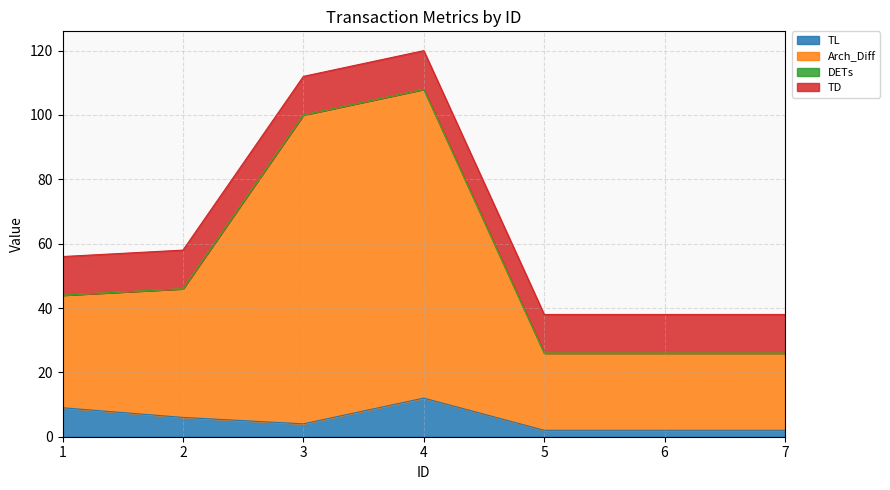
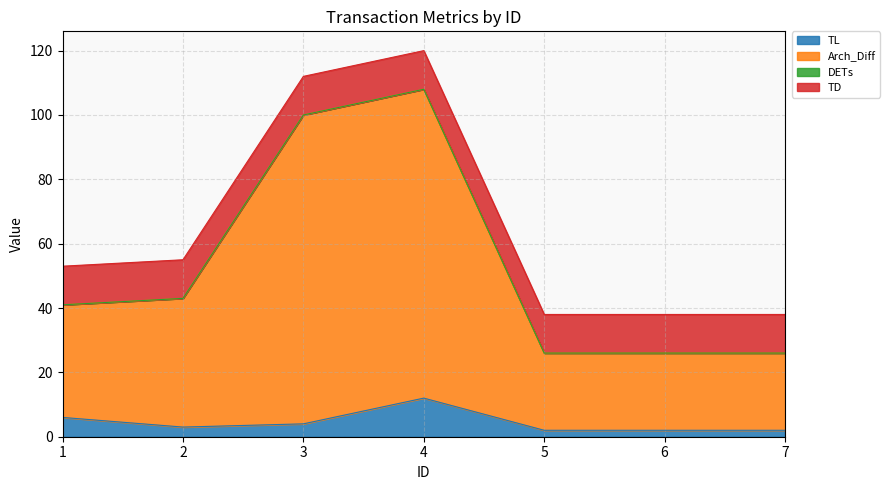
TL, 1: 9 -> 6
TL, 2: 6 -> 3
